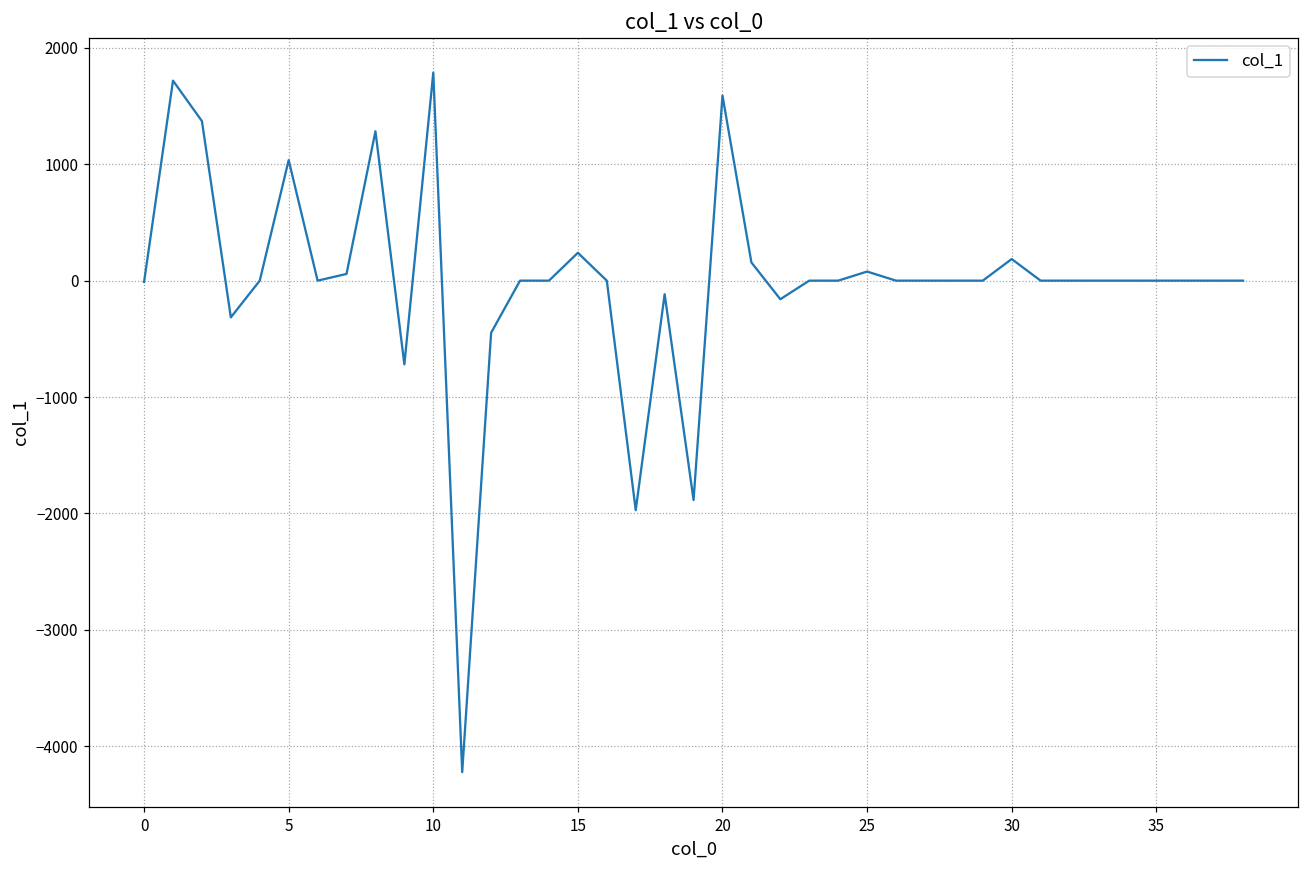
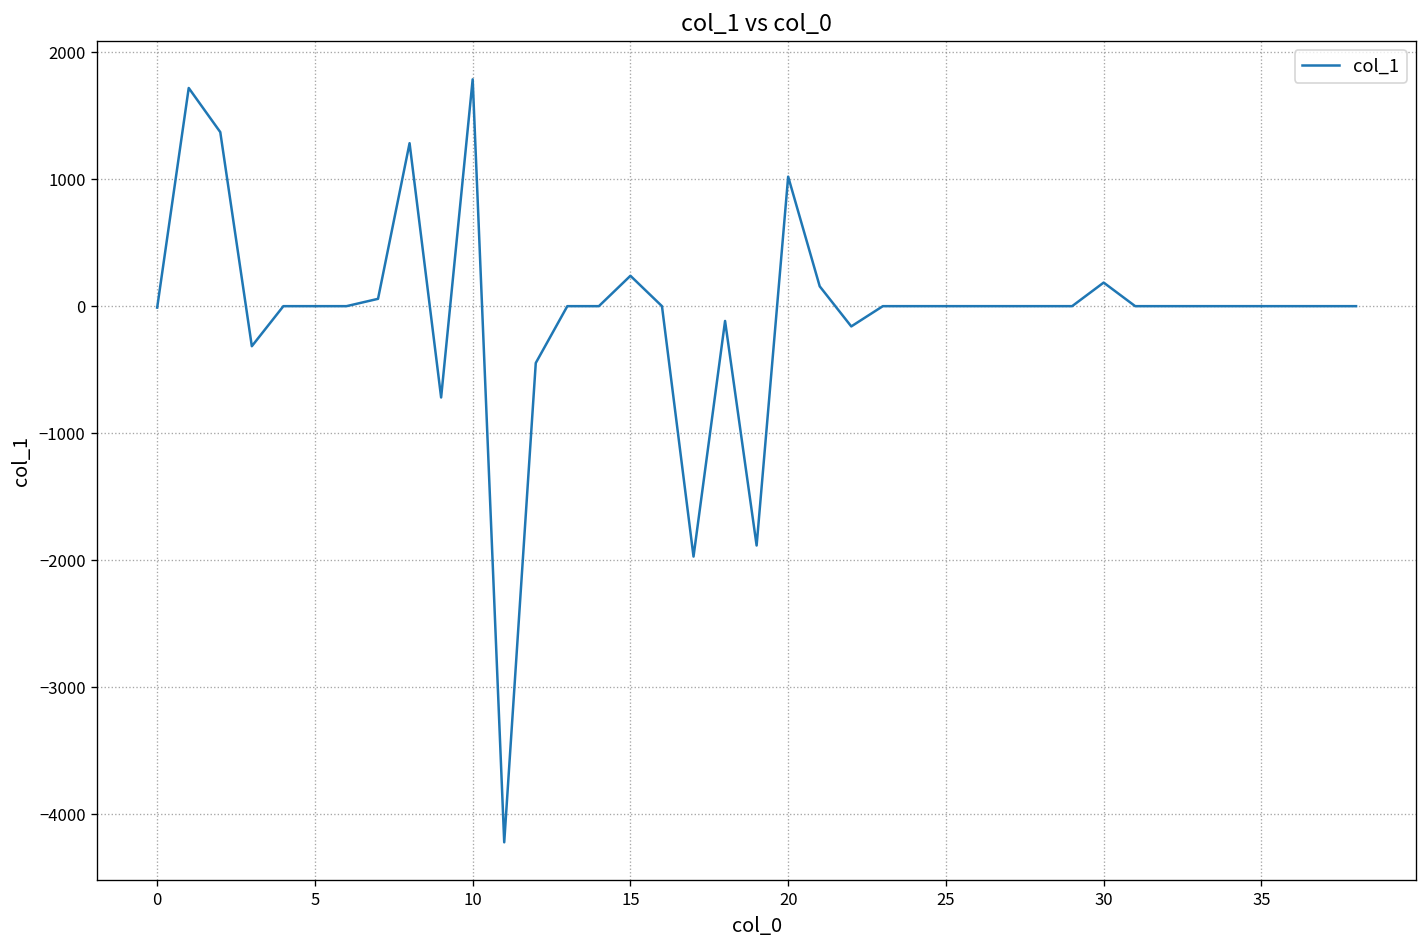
5: 1040 -> 0
20: 1590 -> 1020
25: 80 -> 0
